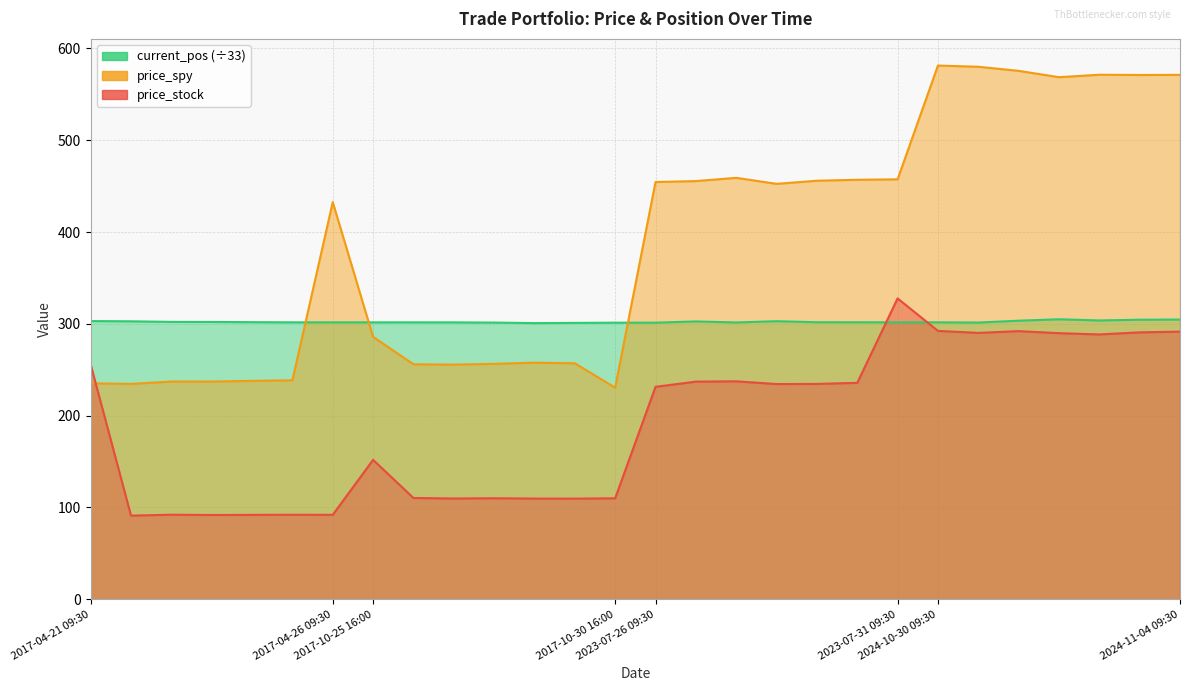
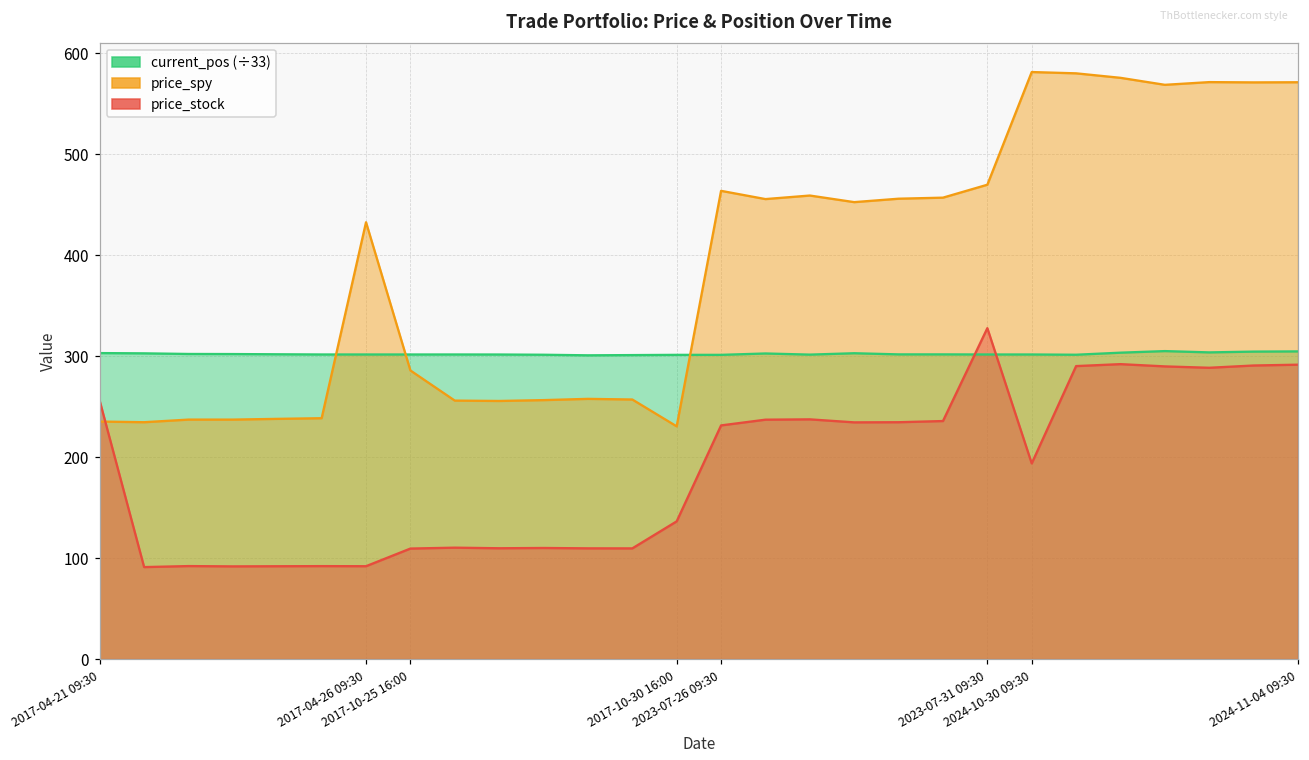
price_stock, 2017-10-25 16:00: 150 -> 110
price_stock, 2017-10-30 16:00: 110 -> 140
price_spy, 2023-07-26 09:30: 450 -> 460
price_spy, 2023-07-31 09:30: 460 -> 470
price_stock, 2024-10-30 09:30: 290 -> 190
